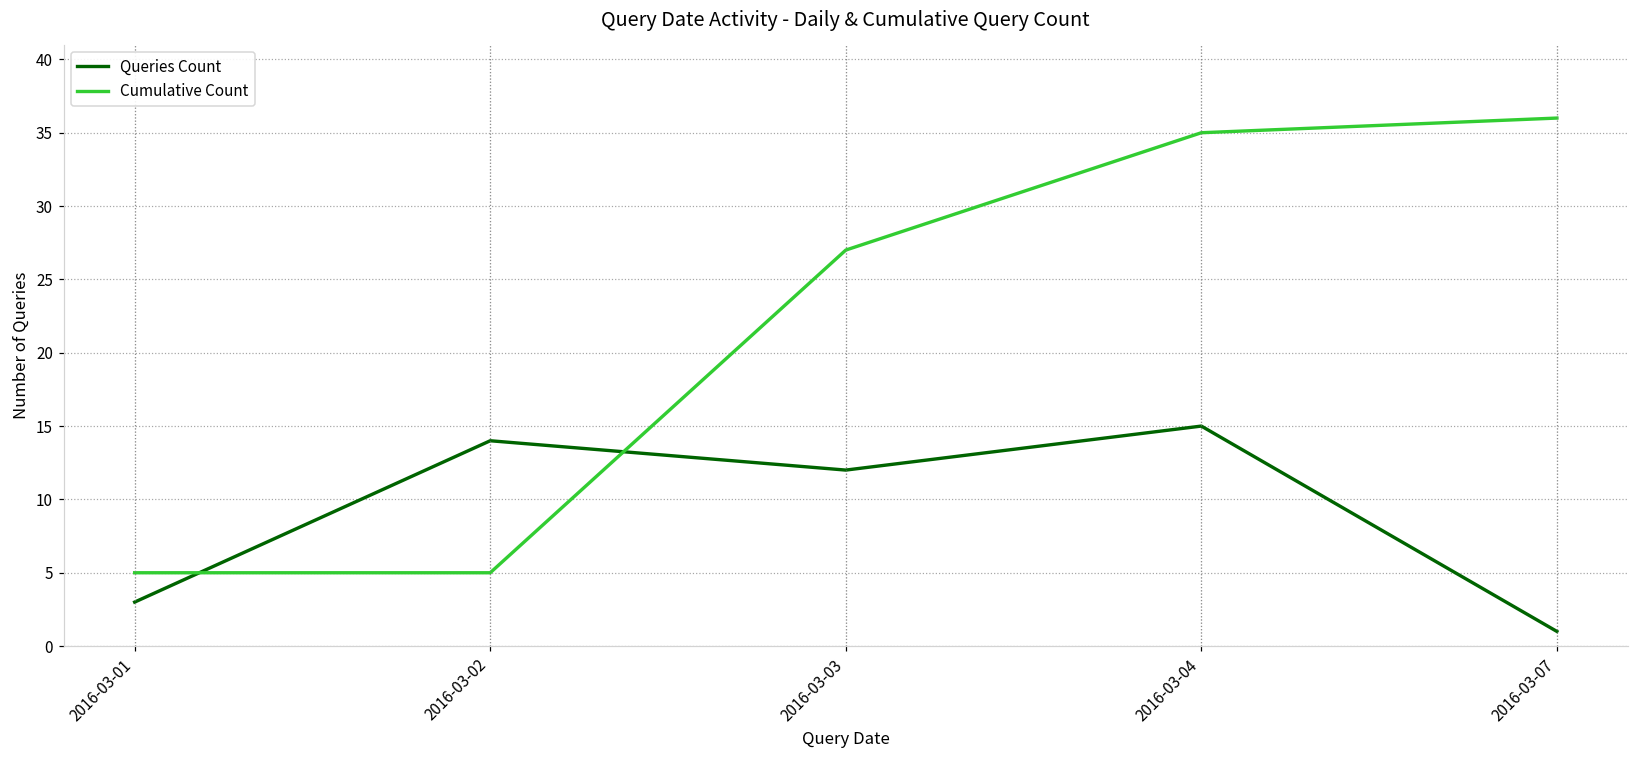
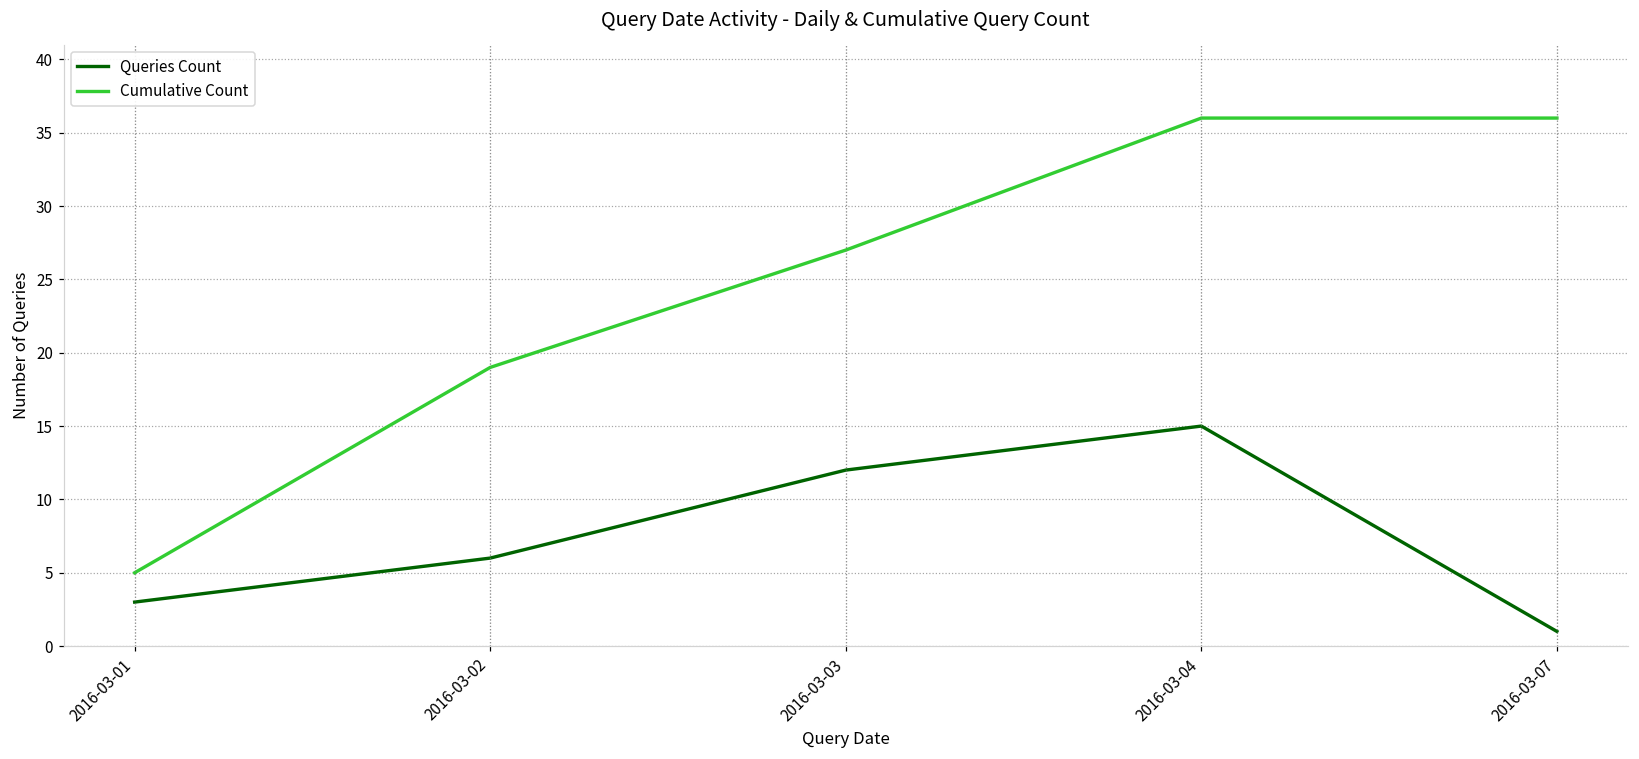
Queries Count, 2016-03-02: 14 -> 6
Cumulative Count, 2016-03-02: 5 -> 19
Cumulative Count, 2016-03-04: 35 -> 36
